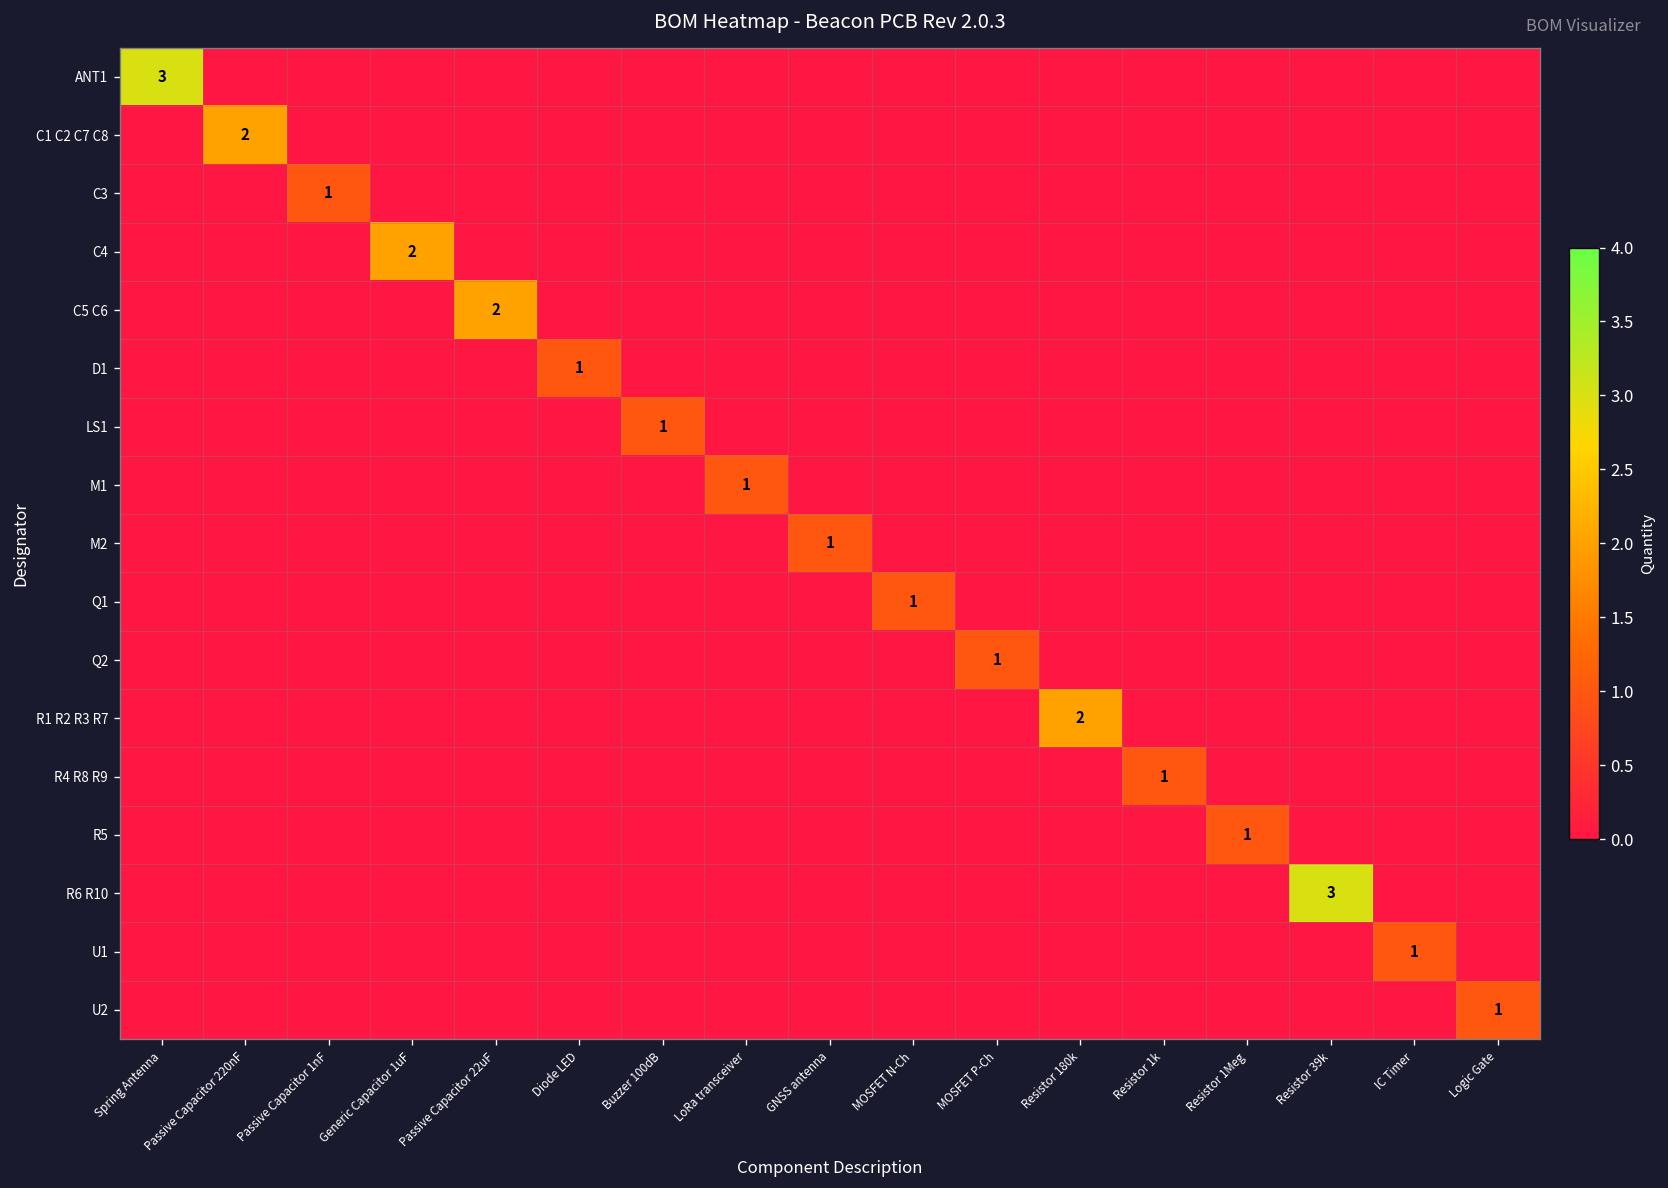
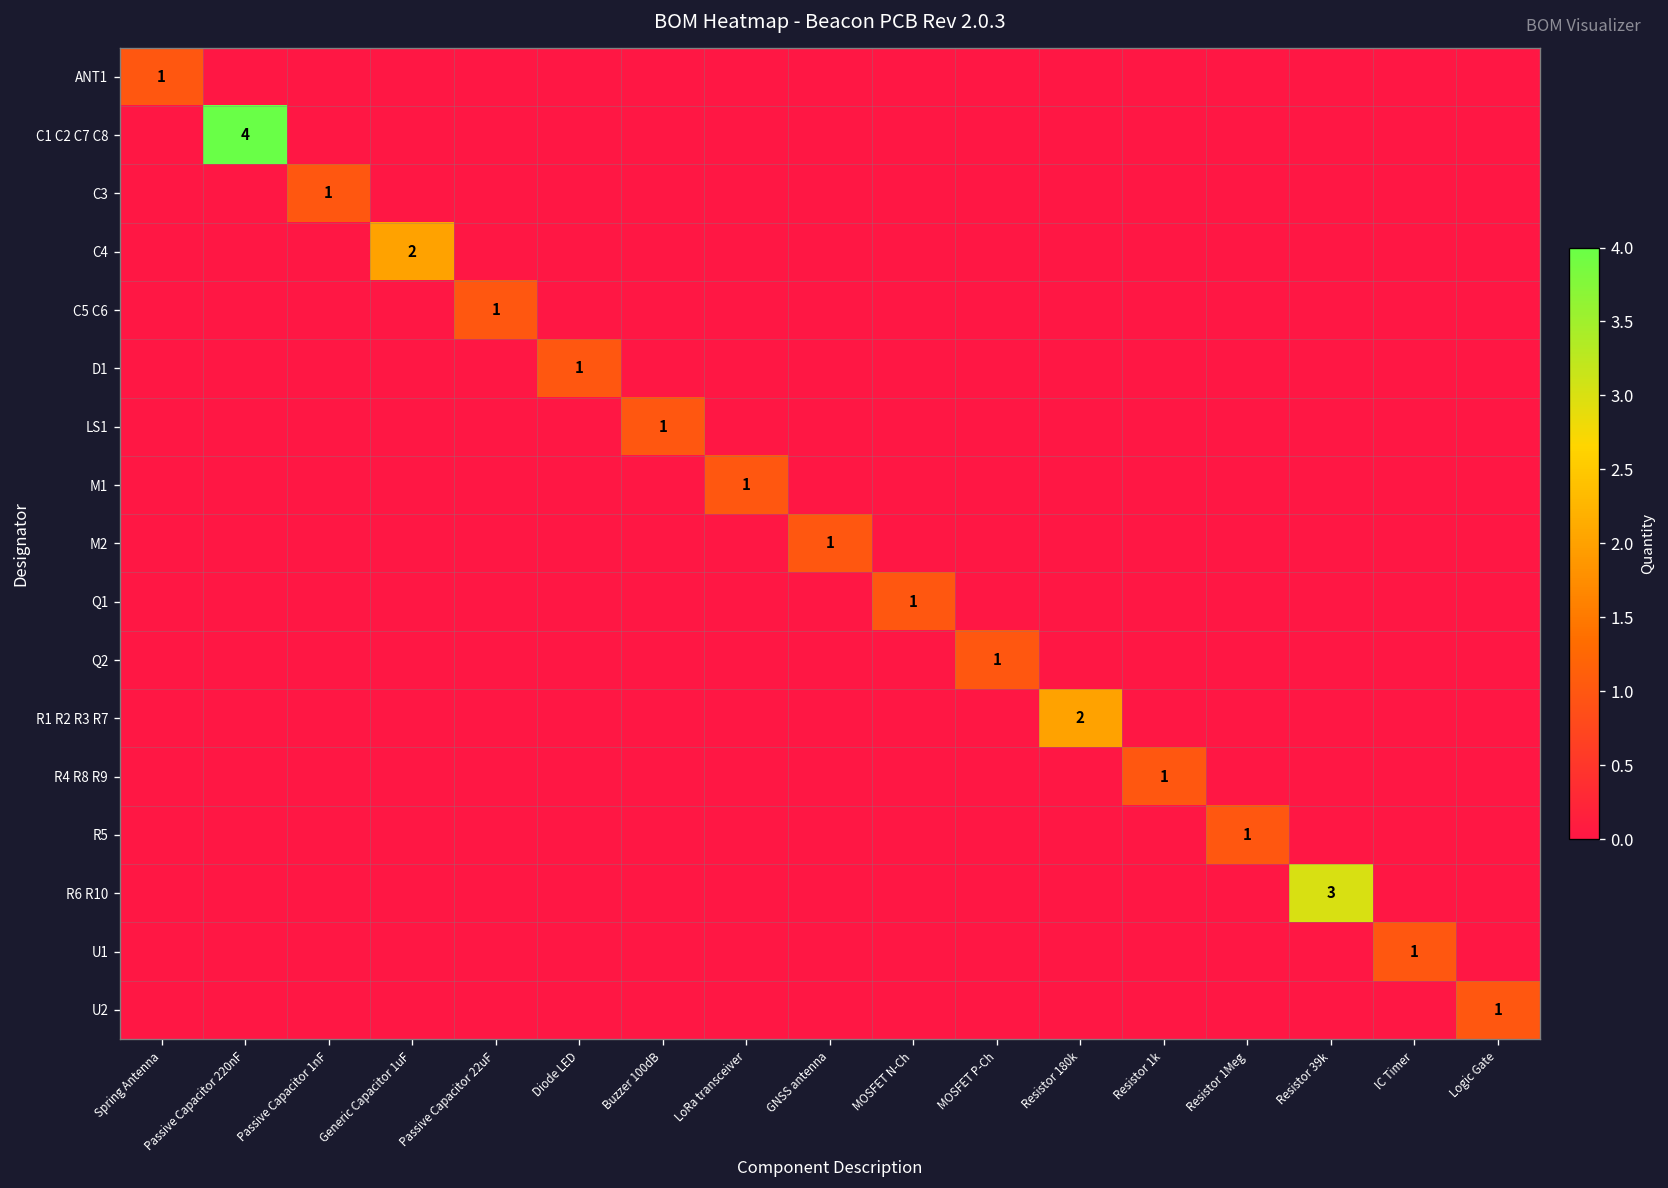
ANT1, Spring Antenna: 3 -> 1
C1 C2 C7 C8, Passive Capacitor 220nF: 2 -> 4
C5 C6, Passive Capacitor 22uF: 2 -> 1
